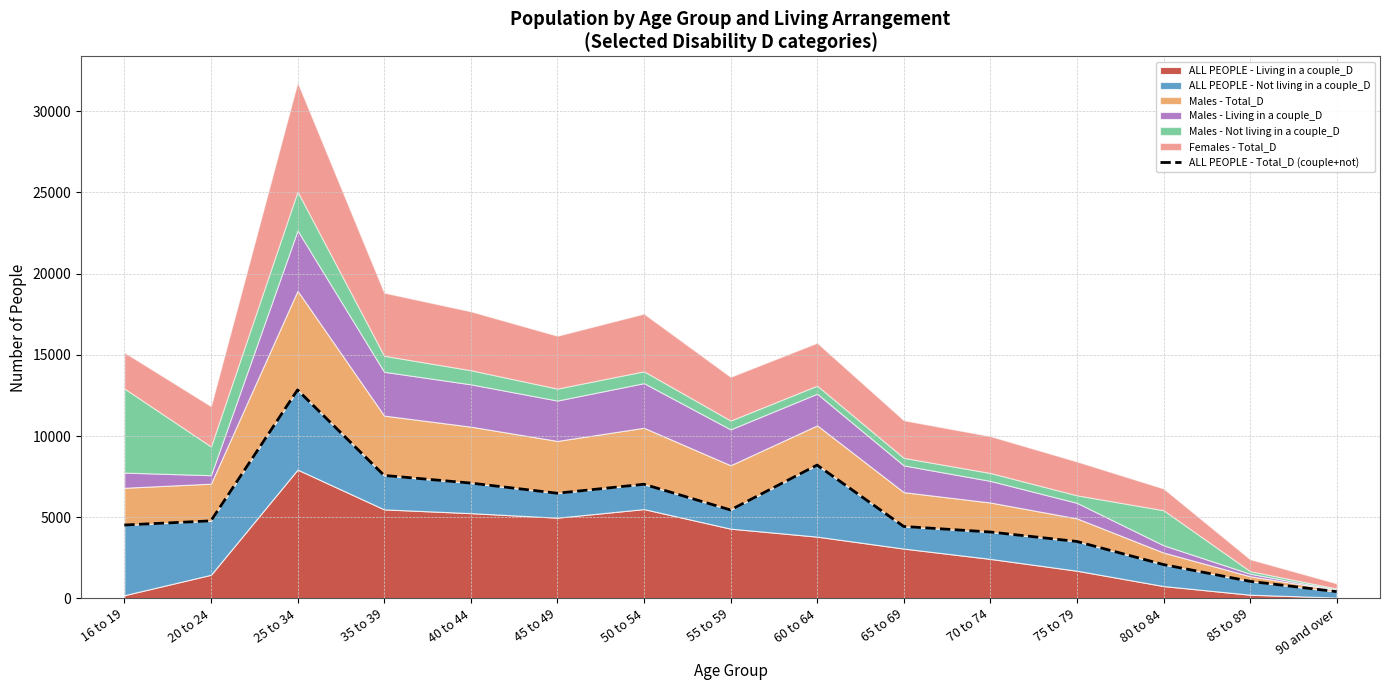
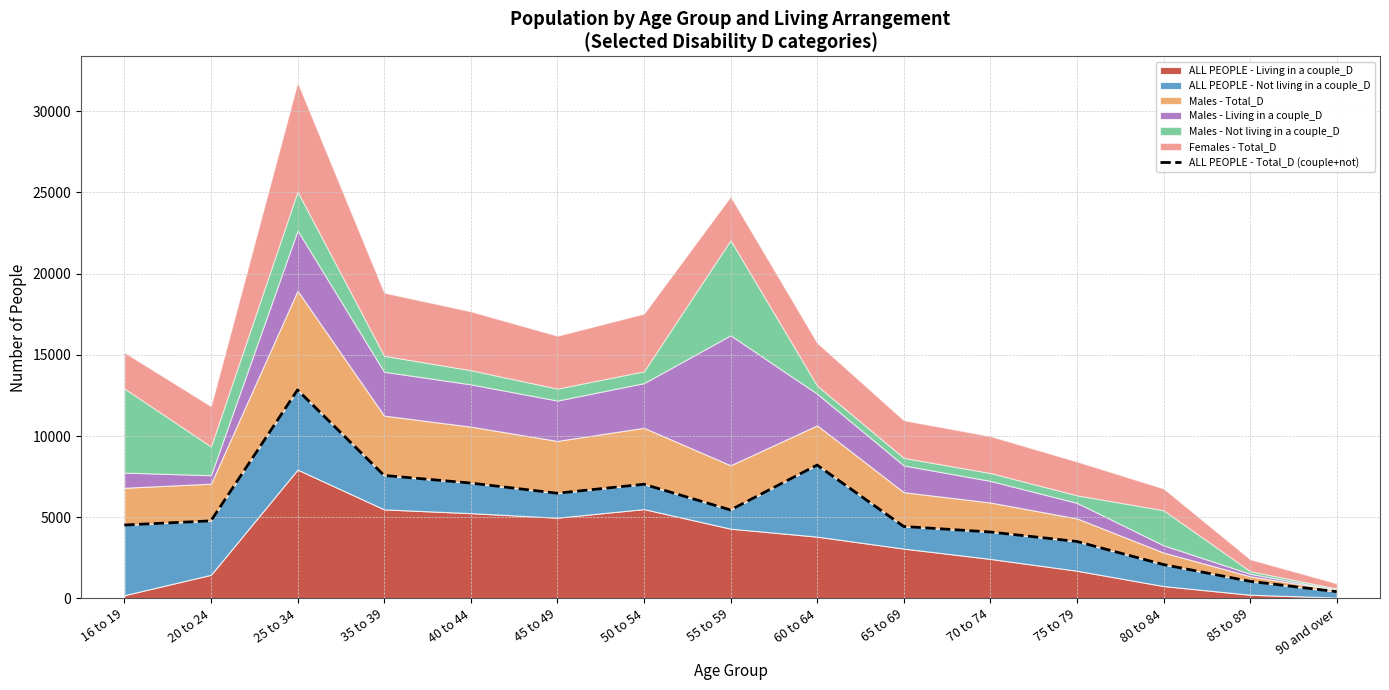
Males - Living in a couple_D, 55 to 59: 2200 -> 8000
Males - Not living in a couple_D, 55 to 59: 500 -> 5900
